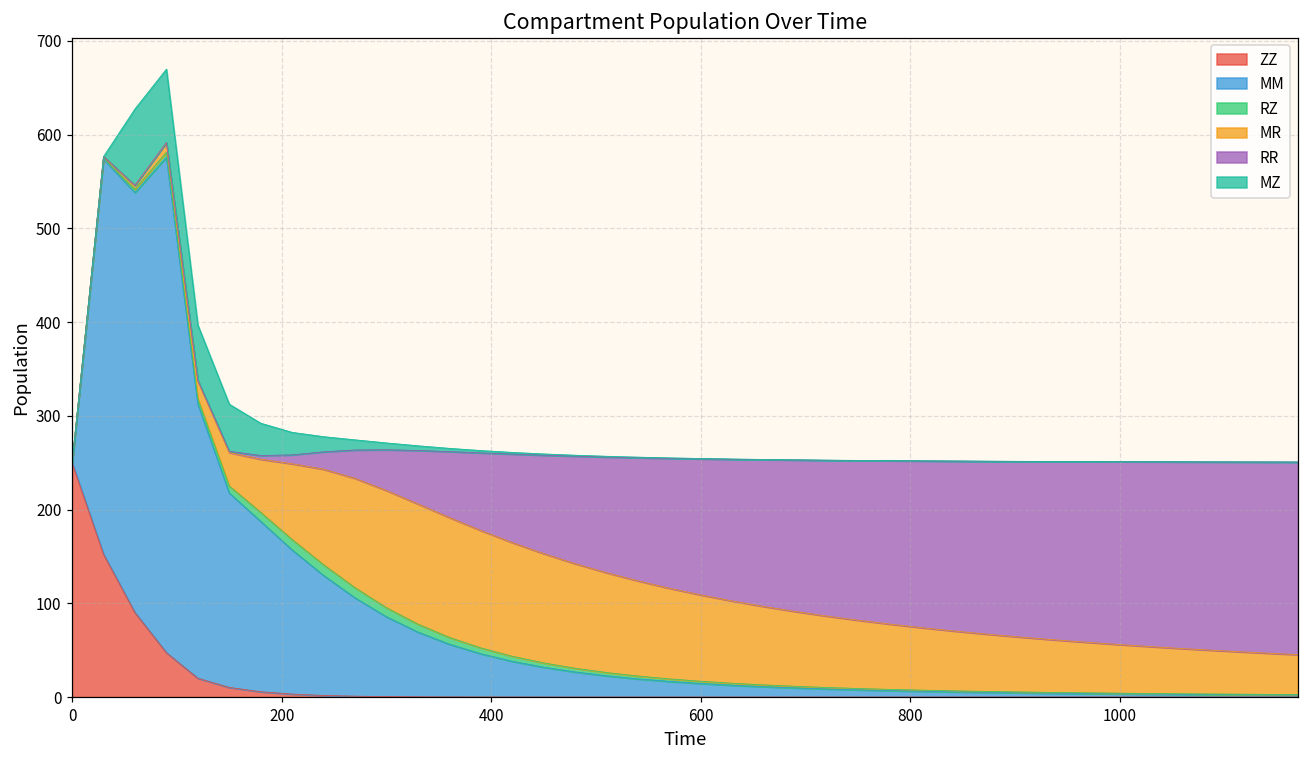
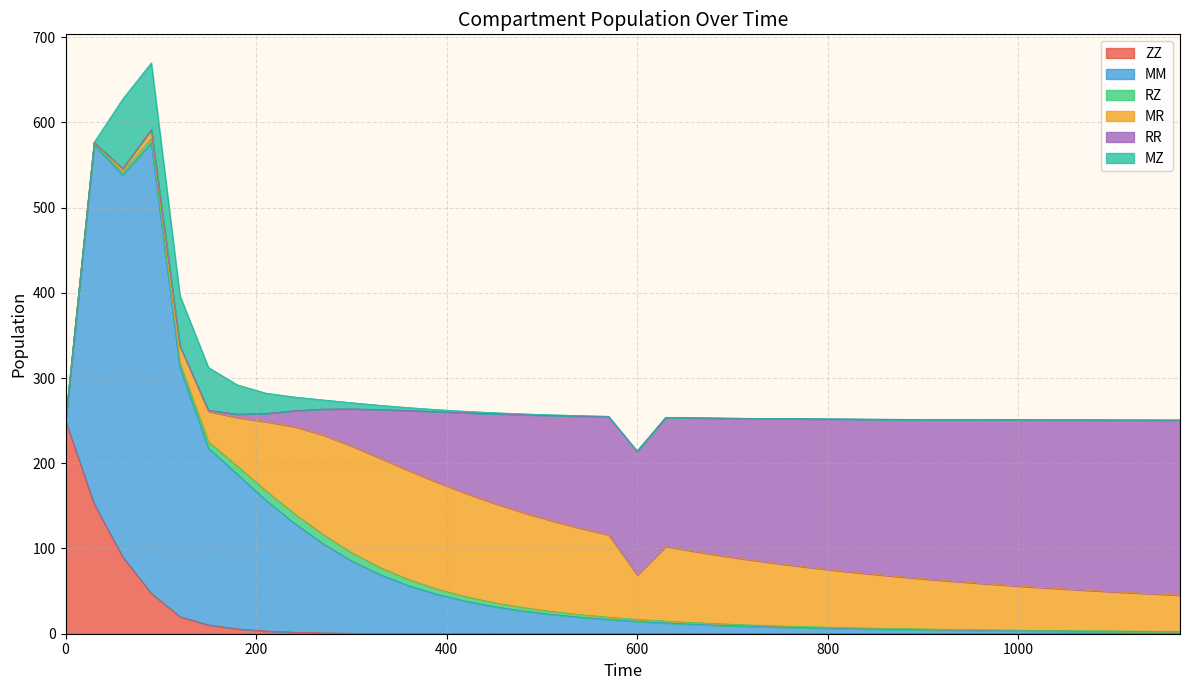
MR, 600: 90 -> 50
